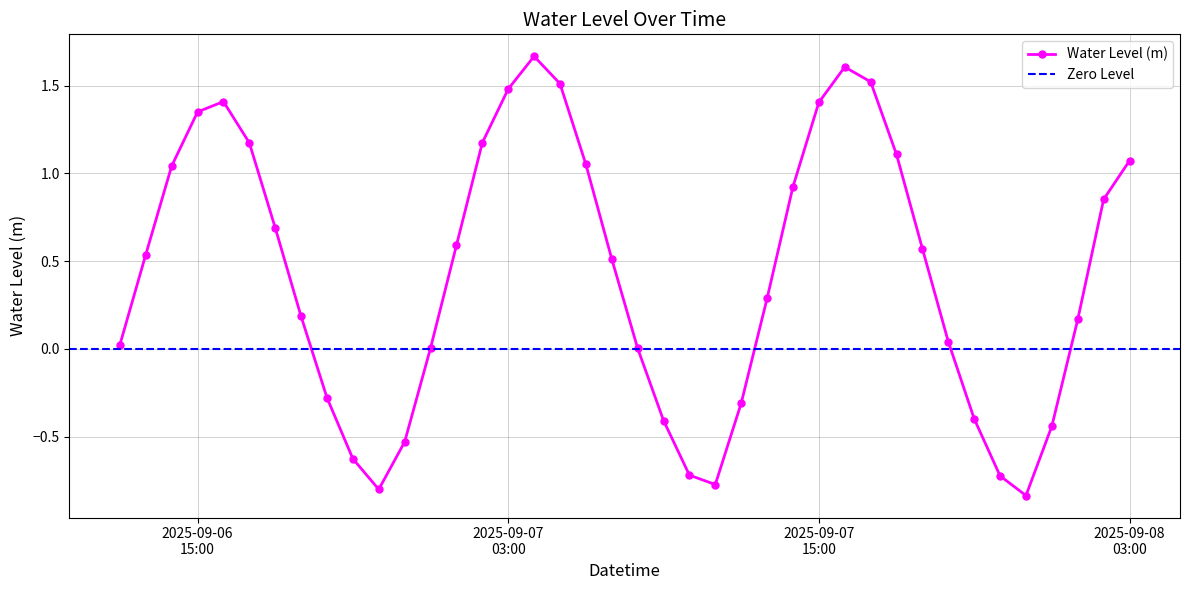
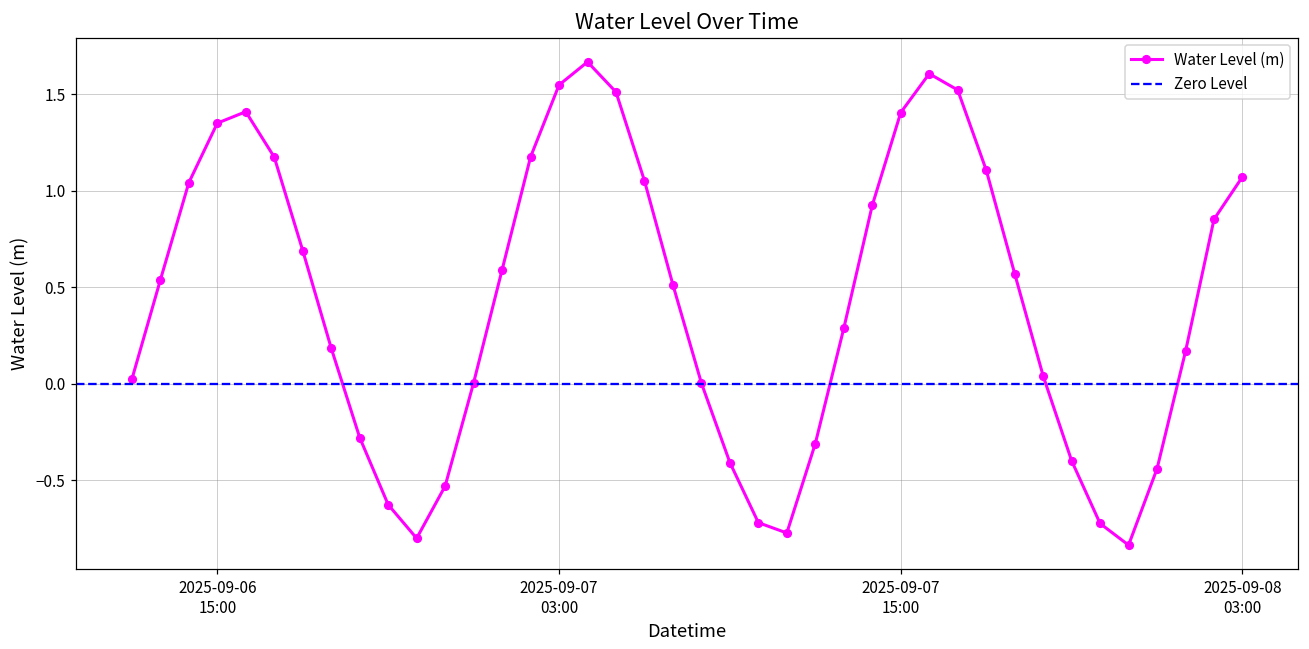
2025-09-07 03:00: 1.48 -> 1.55
